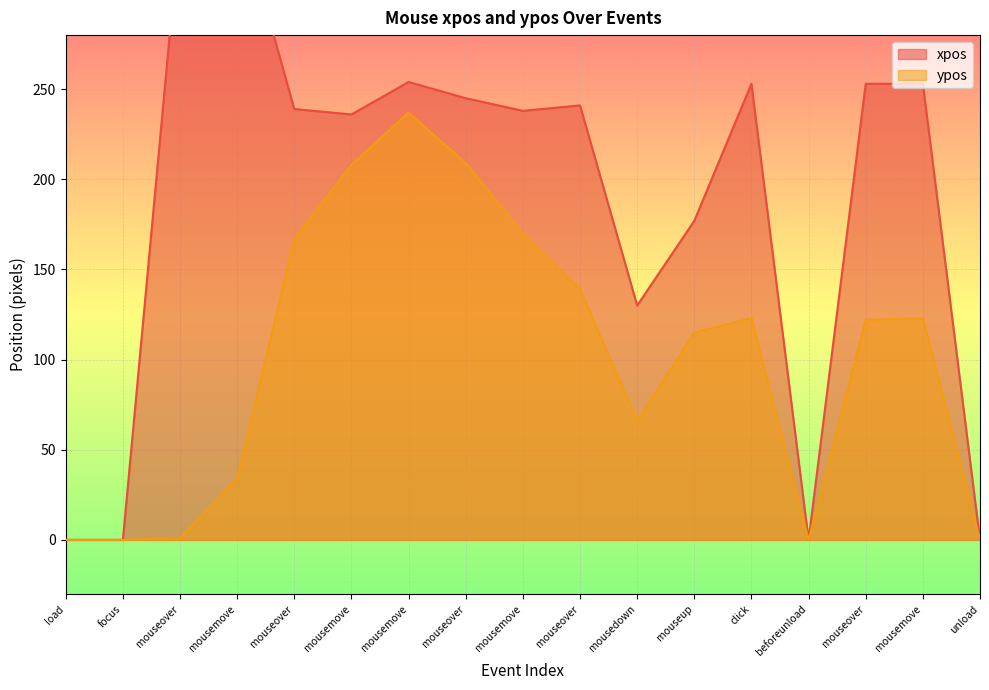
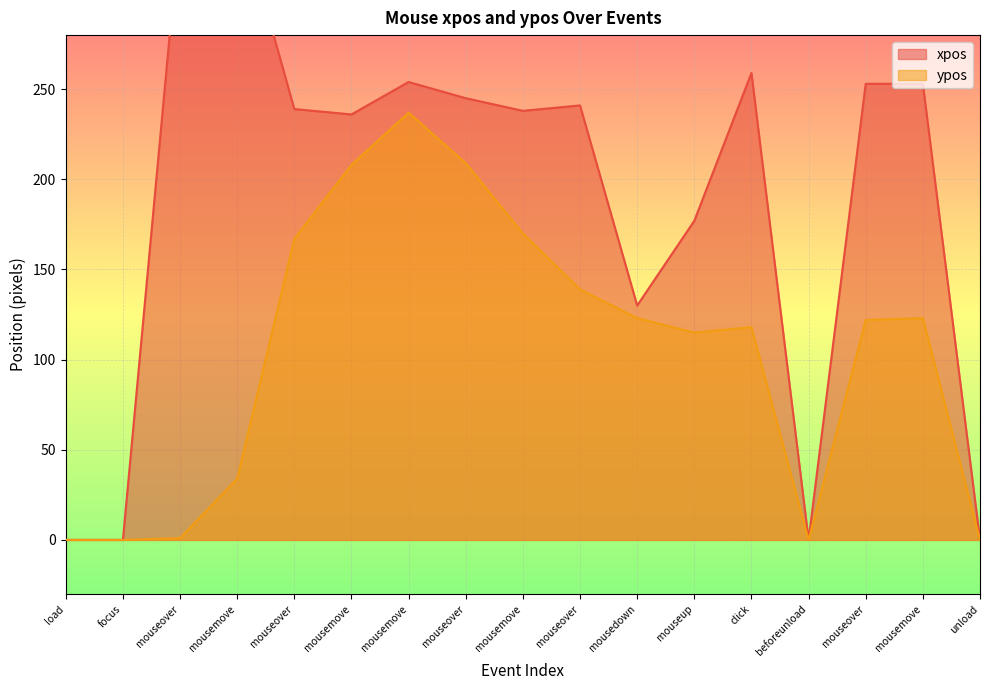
ypos, mousedown: 66 -> 123
xpos, click: 253 -> 259
ypos, click: 123 -> 118
